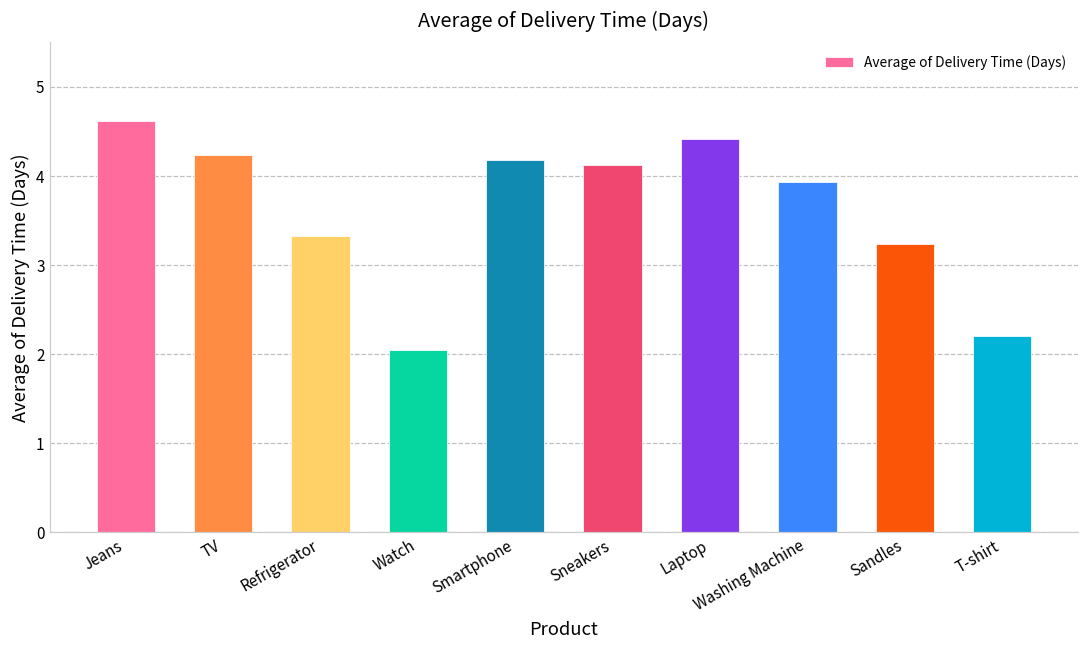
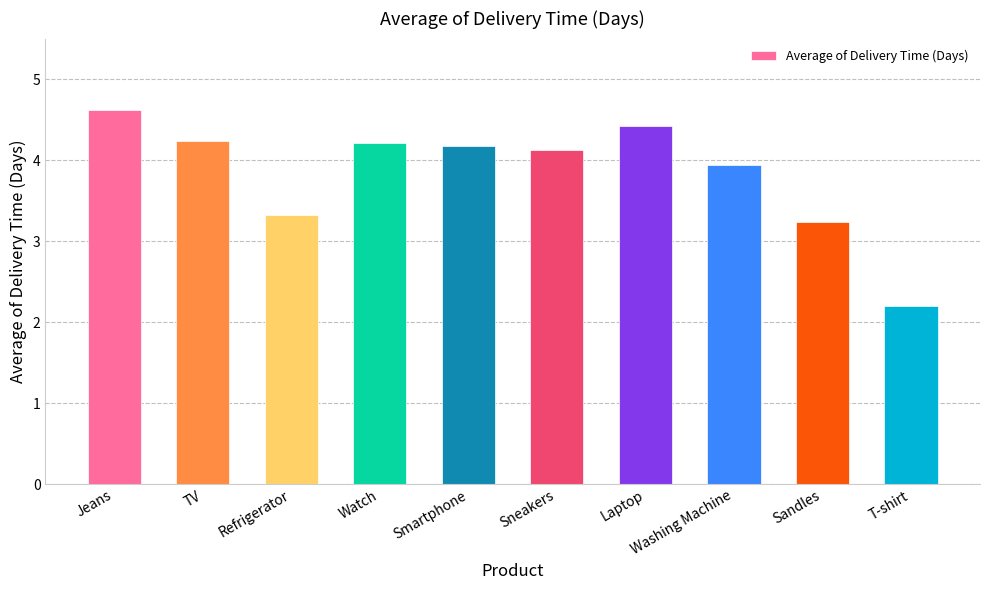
Watch: 2.1 -> 4.2
